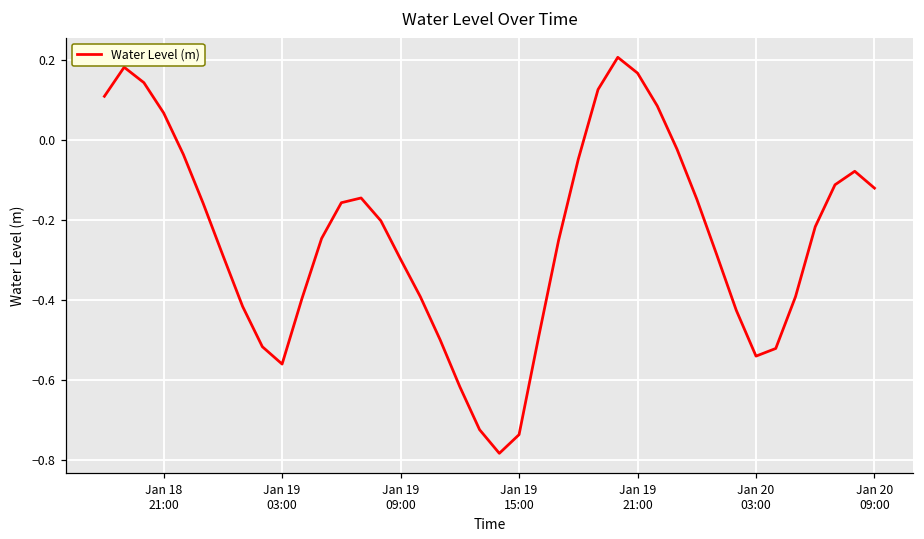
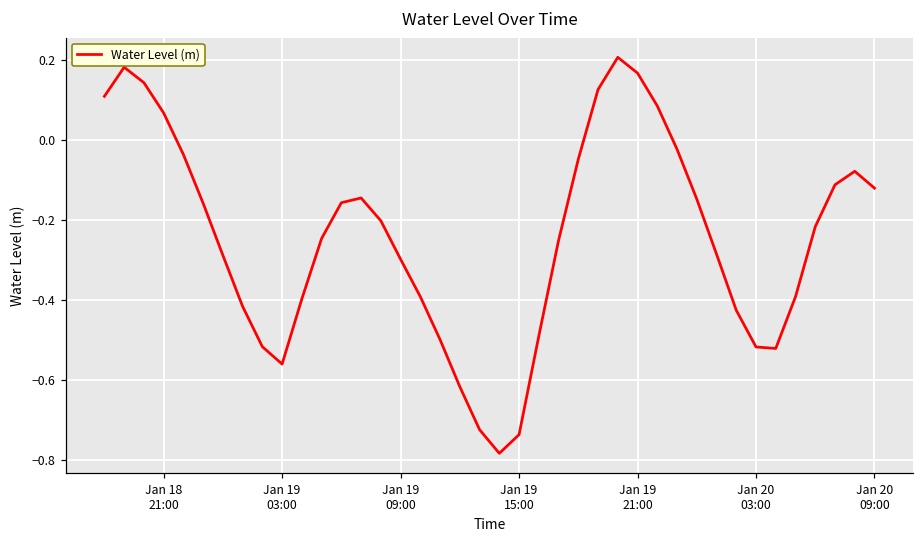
Jan 20 03:00: -0.54 -> -0.52
